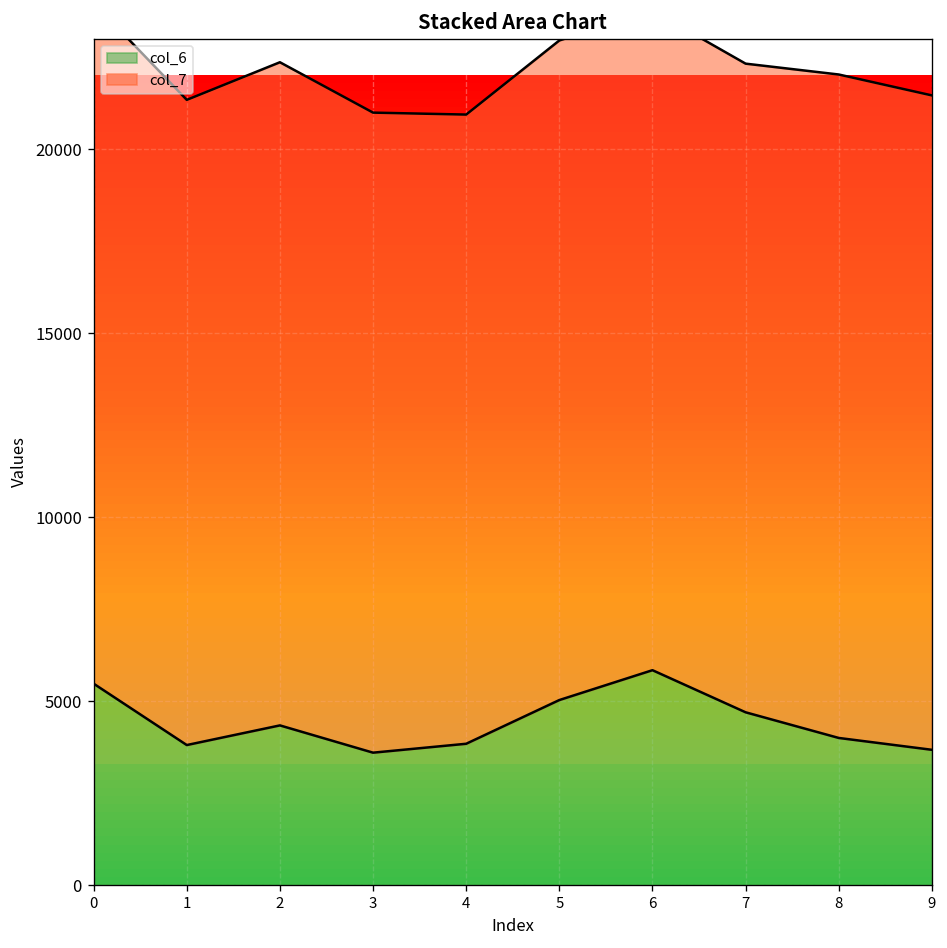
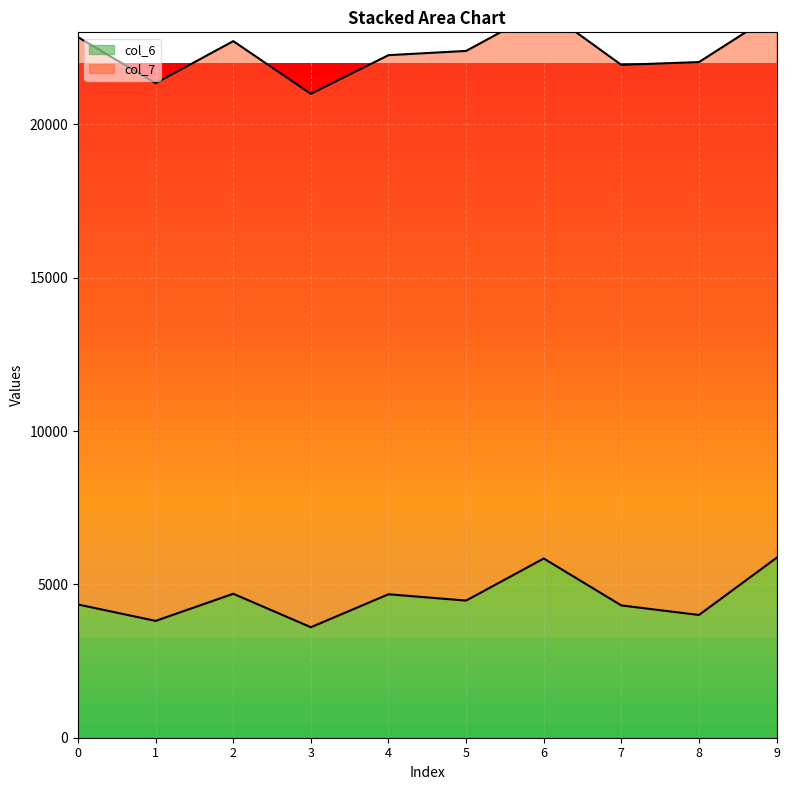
col_6, 0: 5500 -> 4300
col_6, 2: 4300 -> 4700
col_6, 4: 3800 -> 4700
col_7, 4: 17100 -> 17600
col_6, 5: 5000 -> 4500
col_6, 7: 4700 -> 4300
col_6, 9: 3700 -> 5900
